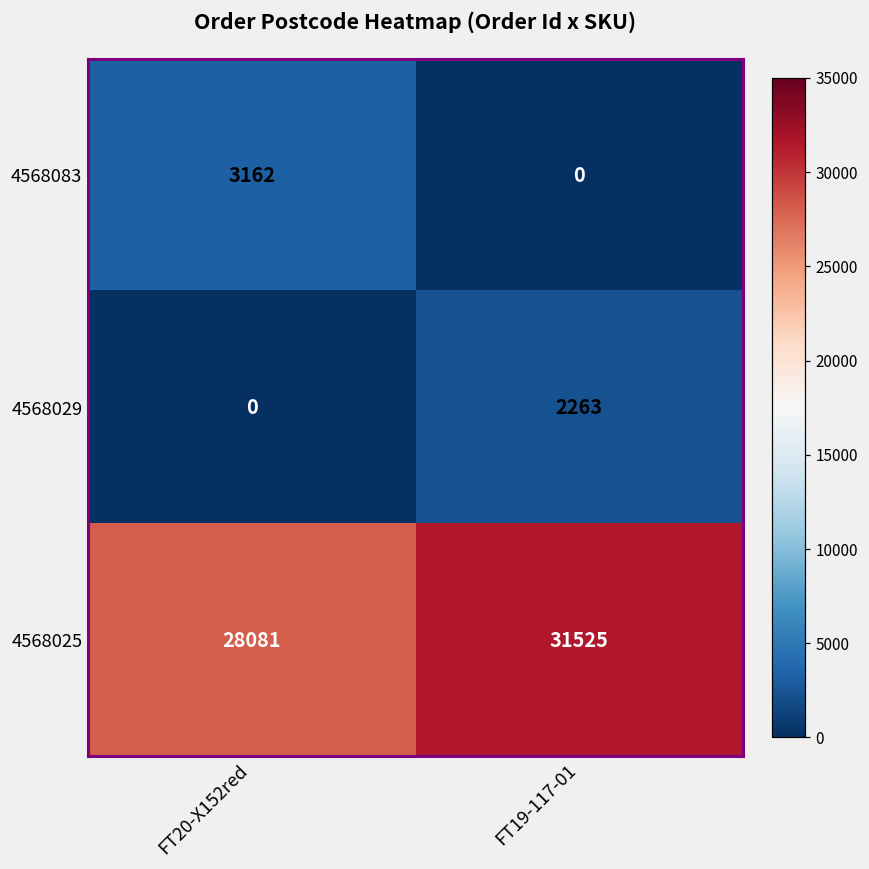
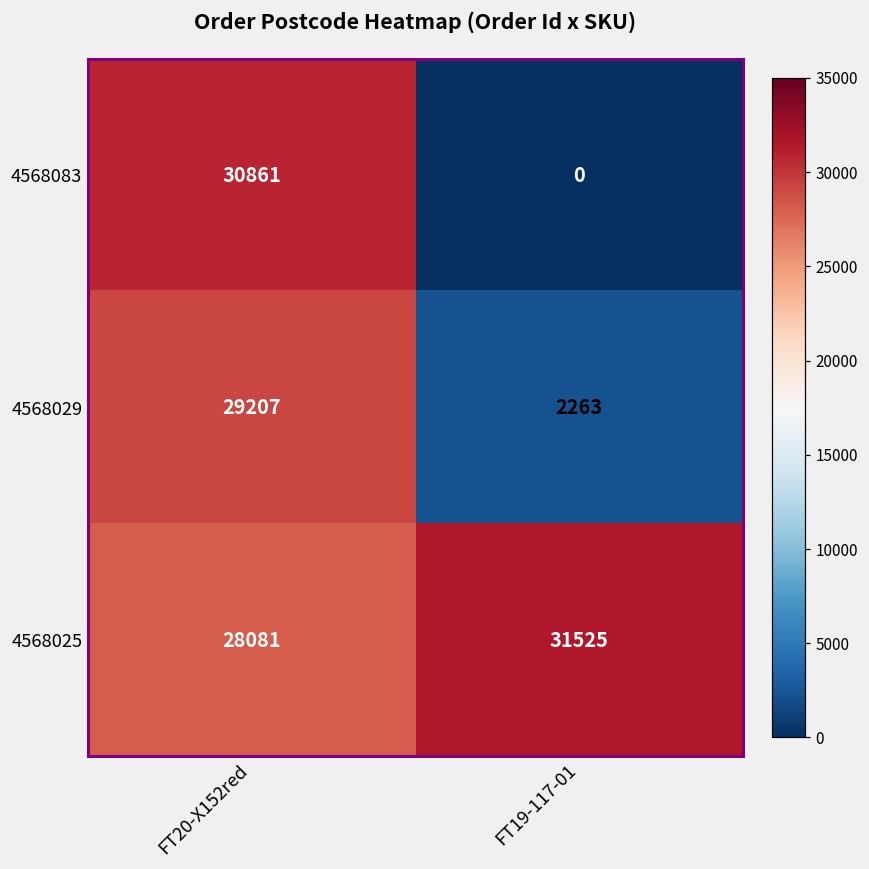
4568083, FT20-X152red: 3162 -> 30861
4568029, FT20-X152red: 0 -> 29207
